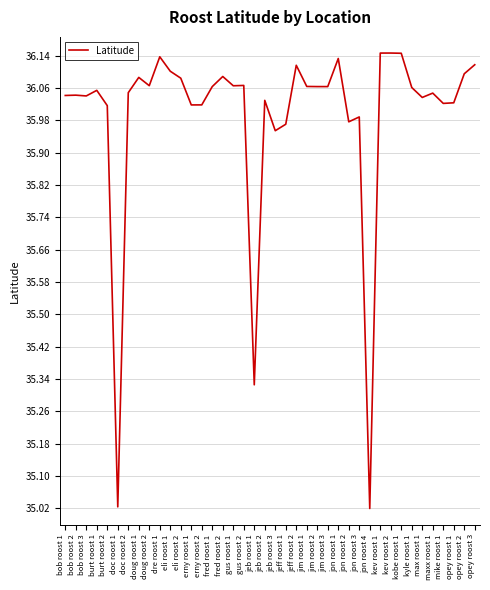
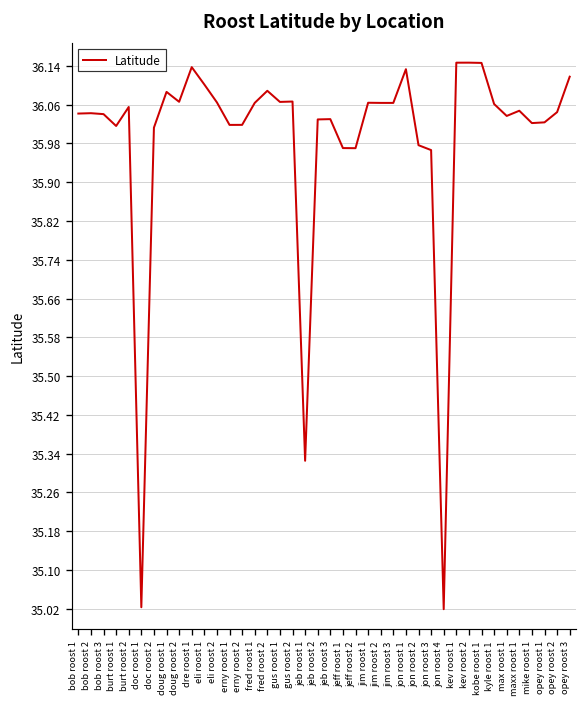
burt roost 1: 36.05 -> 36.02
burt roost 2: 36.02 -> 36.06
doc roost 2: 36.05 -> 36.01
eli roost 2: 36.08 -> 36.06
jeb roost 3: 35.95 -> 36.03
jeff roost 2: 36.12 -> 35.97
jon roost 3: 35.99 -> 35.97
opey roost 2: 36.10 -> 36.04
